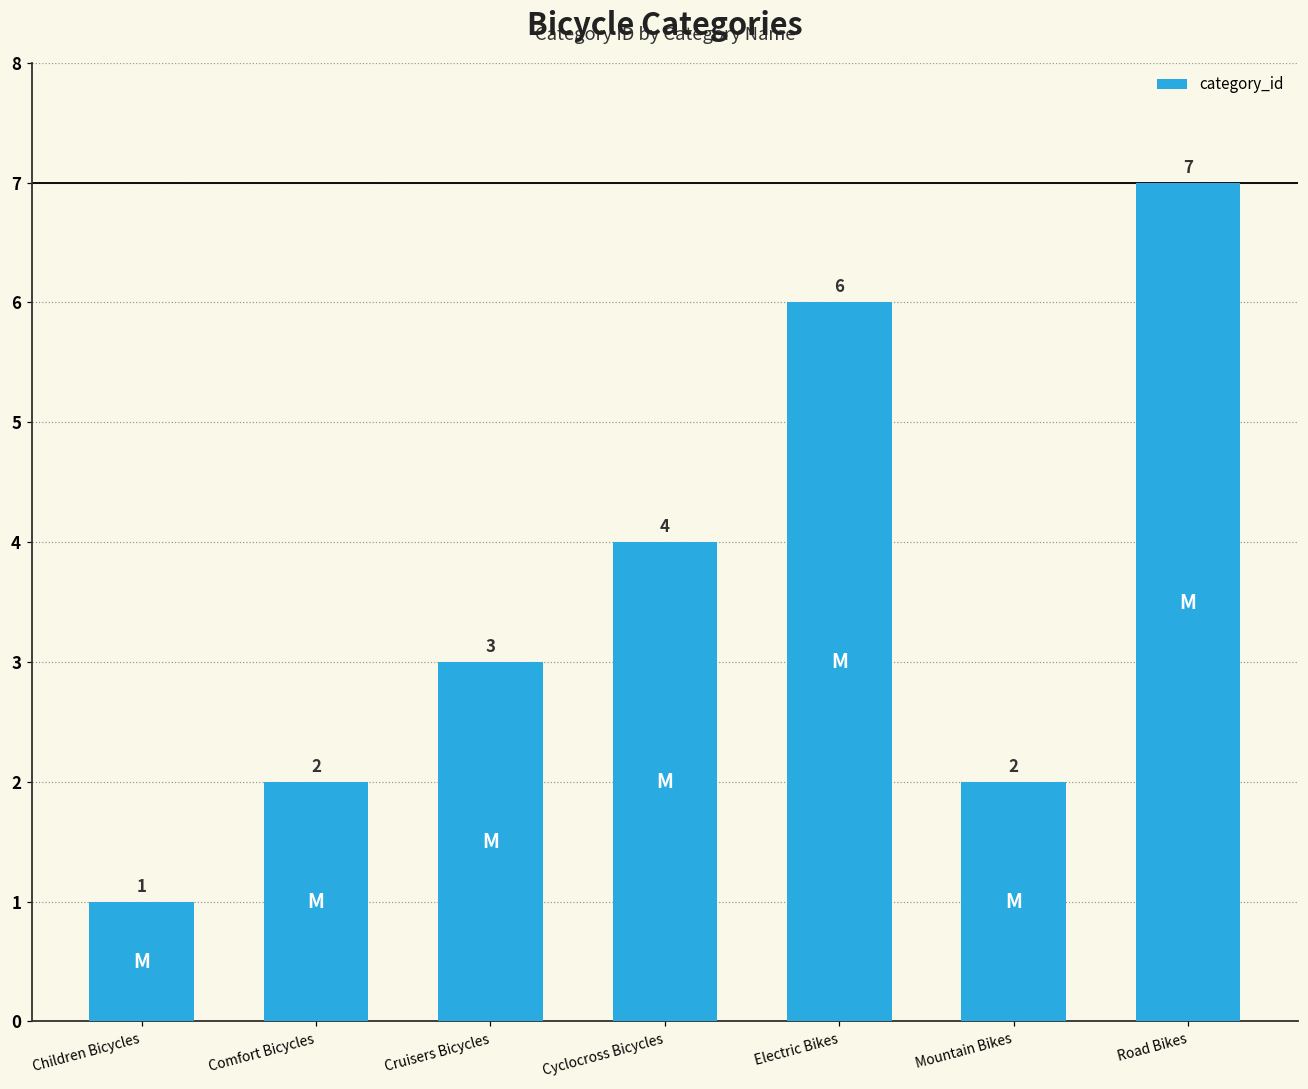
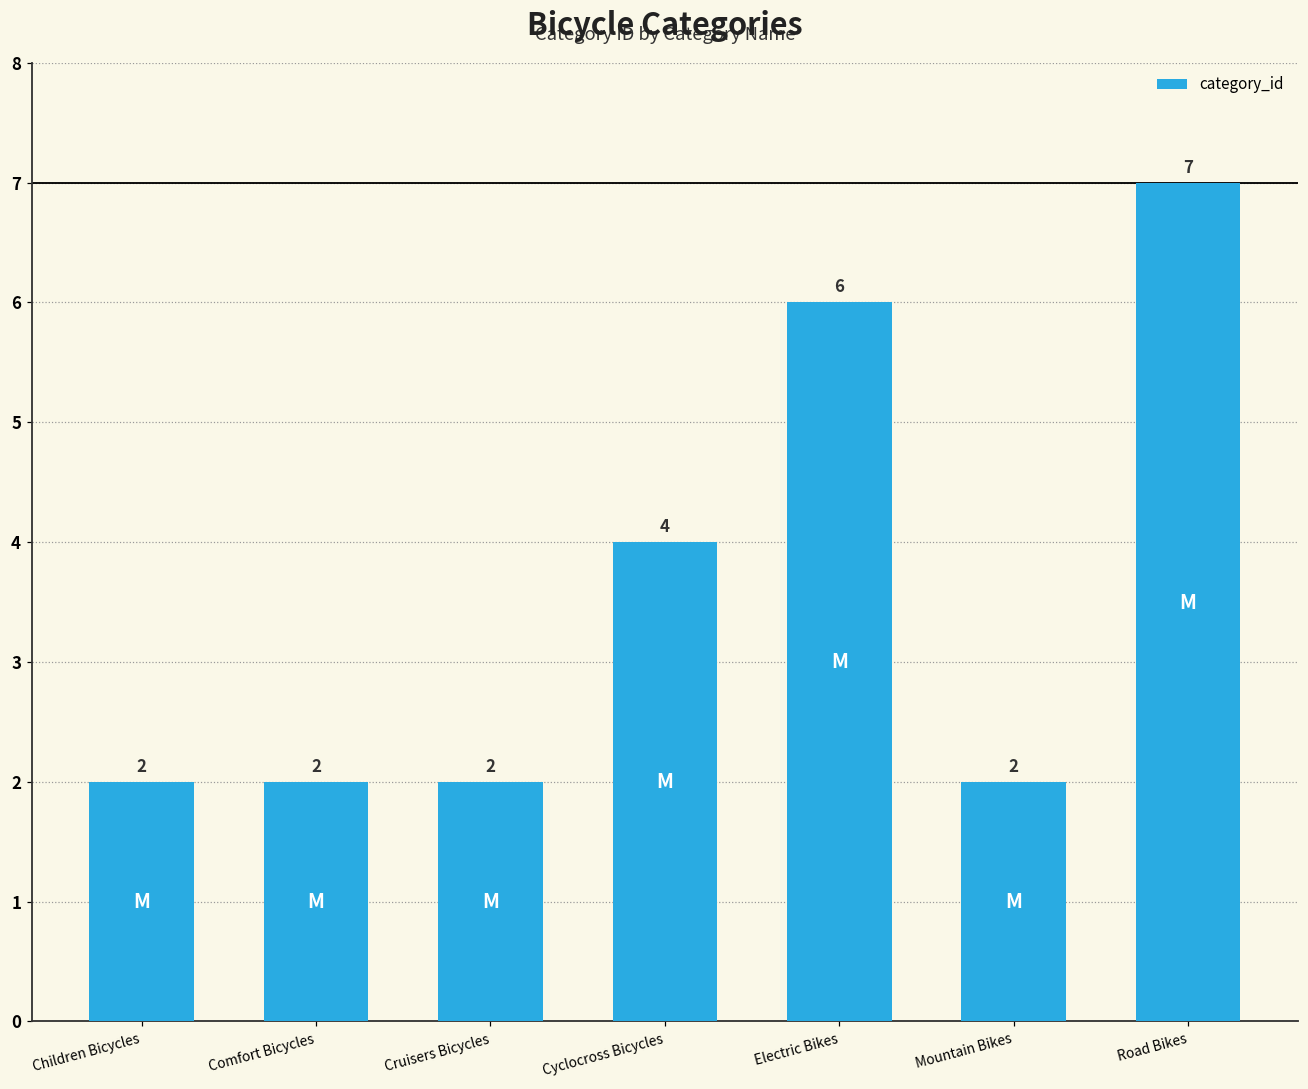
Children Bicycles: 1 -> 2
Cruisers Bicycles: 3 -> 2
